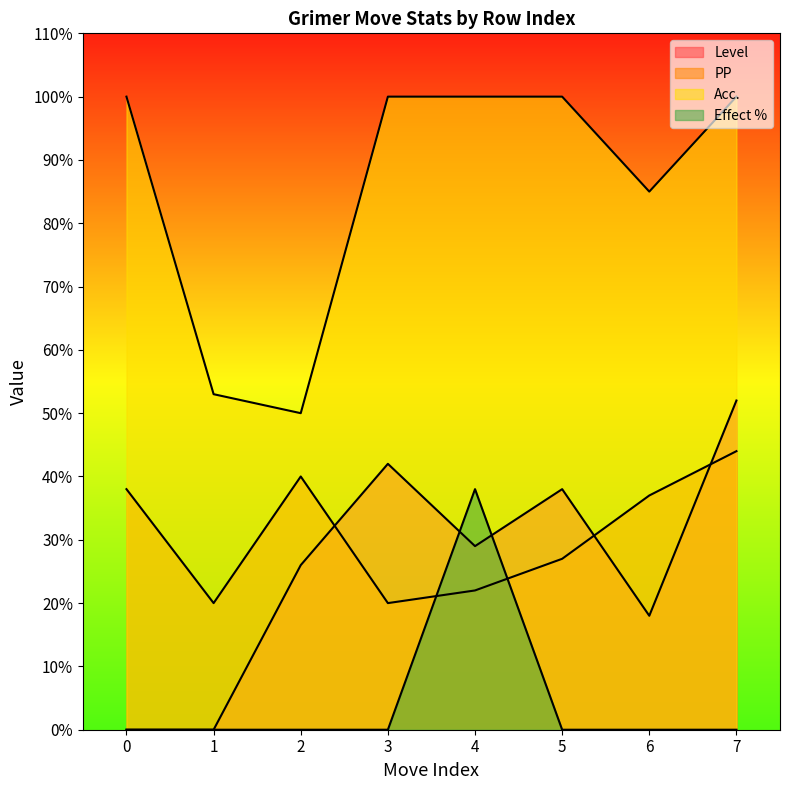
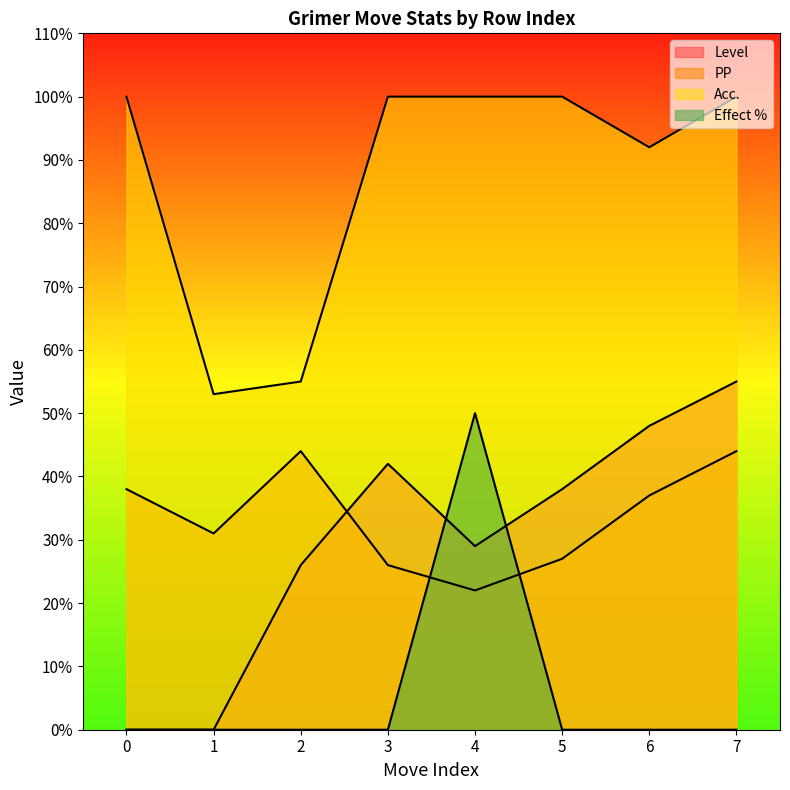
PP, 1: 20% -> 31%
PP, 2: 40% -> 44%
Acc., 2: 50% -> 55%
PP, 3: 20% -> 26%
Effect %, 4: 38% -> 50%
Level, 6: 18% -> 48%
Acc., 6: 85% -> 92%
Level, 7: 52% -> 55%
